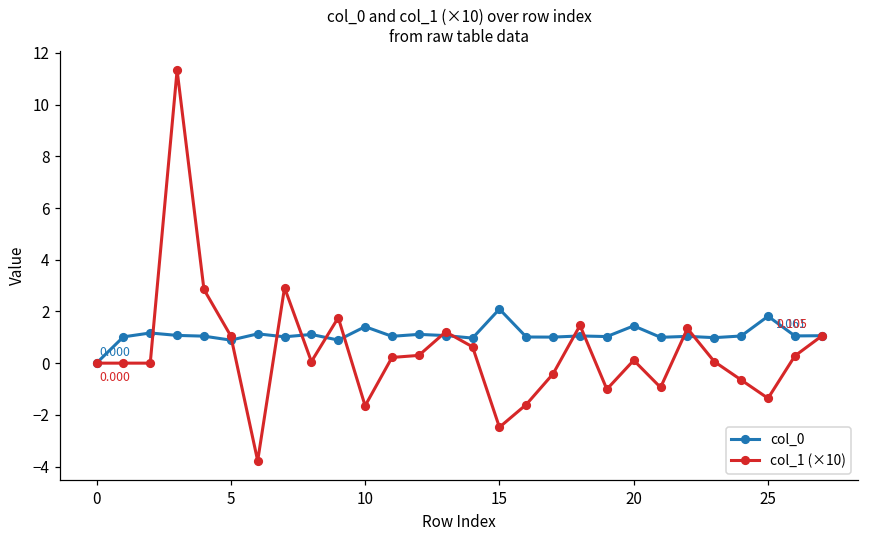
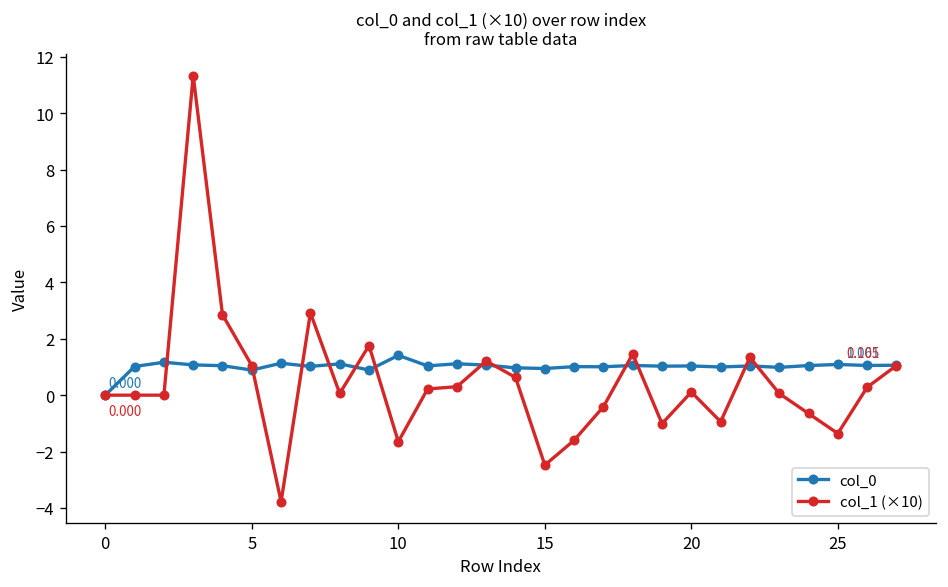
col_0, 15: 2.1 -> 0.9
col_0, 20: 1.4 -> 1.0
col_0, 25: 1.8 -> 1.1
